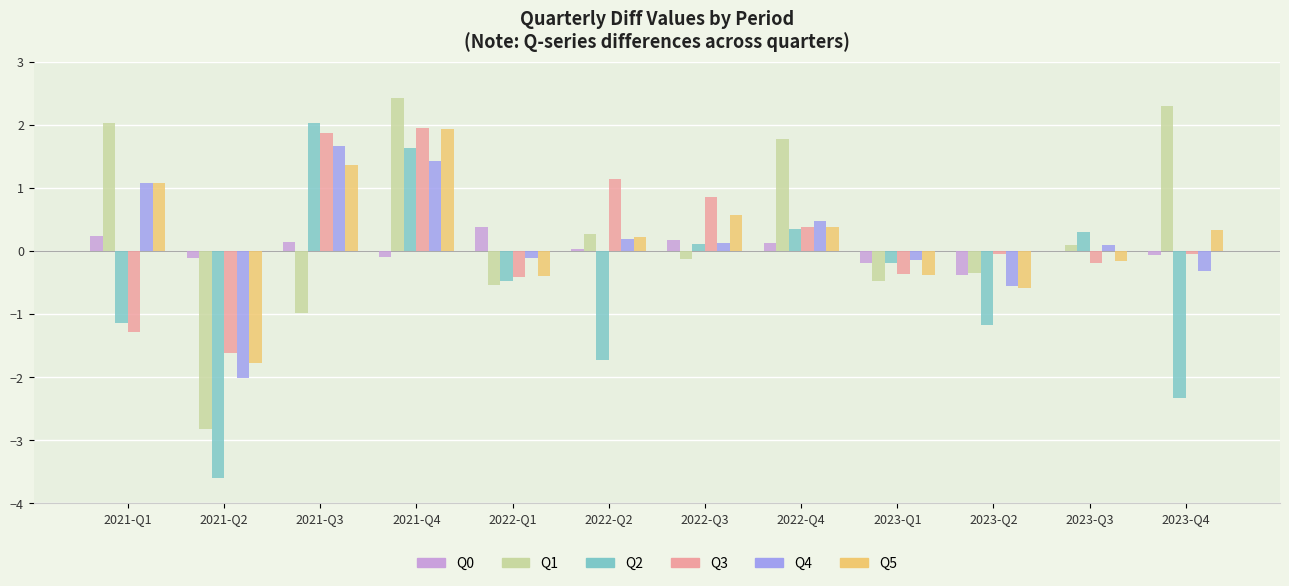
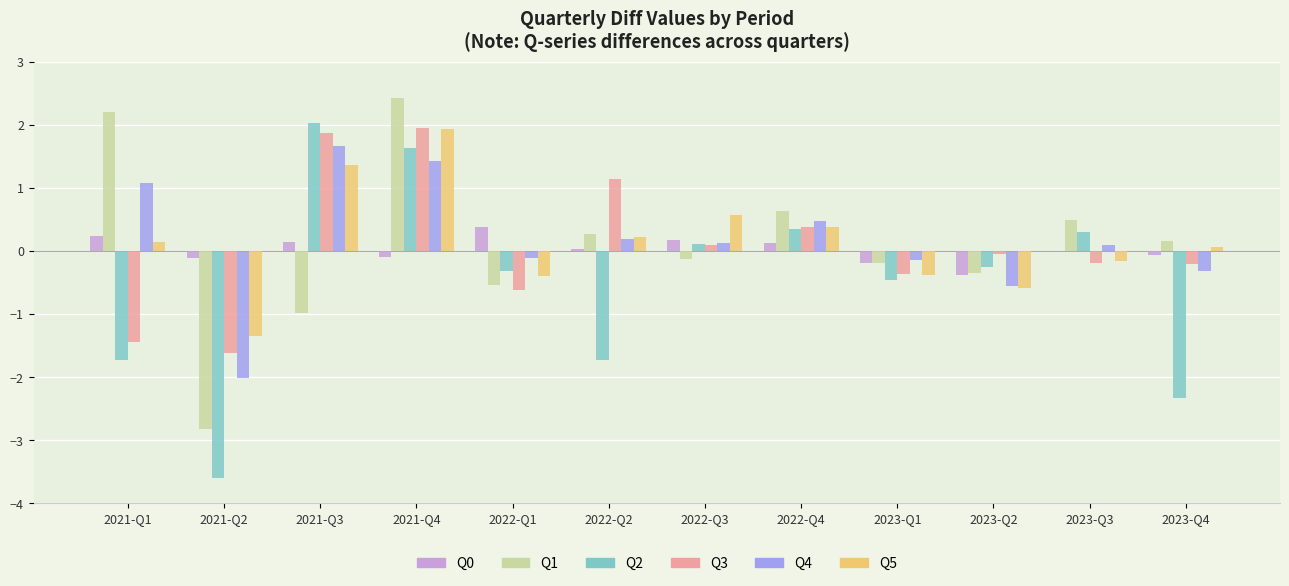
Q1, 2021-Q1: 2.0 -> 2.2
Q2, 2021-Q1: -1.1 -> -1.7
Q3, 2021-Q1: -1.3 -> -1.4
Q5, 2021-Q1: 1.1 -> 0.1
Q5, 2021-Q2: -1.8 -> -1.3
Q2, 2022-Q1: -0.5 -> -0.3
Q3, 2022-Q1: -0.4 -> -0.6
Q3, 2022-Q3: 0.9 -> 0.1
Q1, 2022-Q4: 1.8 -> 0.6
Q1, 2023-Q1: -0.5 -> -0.2
Q2, 2023-Q1: -0.2 -> -0.5
Q2, 2023-Q2: -1.2 -> -0.3
Q1, 2023-Q3: 0.1 -> 0.5
Q1, 2023-Q4: 2.3 -> 0.2
Q3, 2023-Q4: -0.1 -> -0.2
Q5, 2023-Q4: 0.3 -> 0.1
